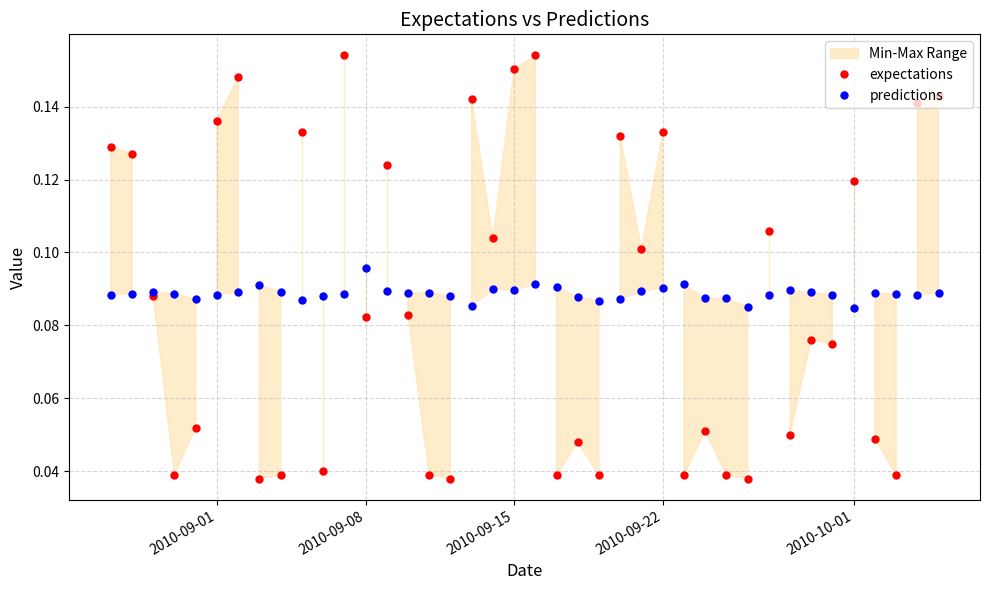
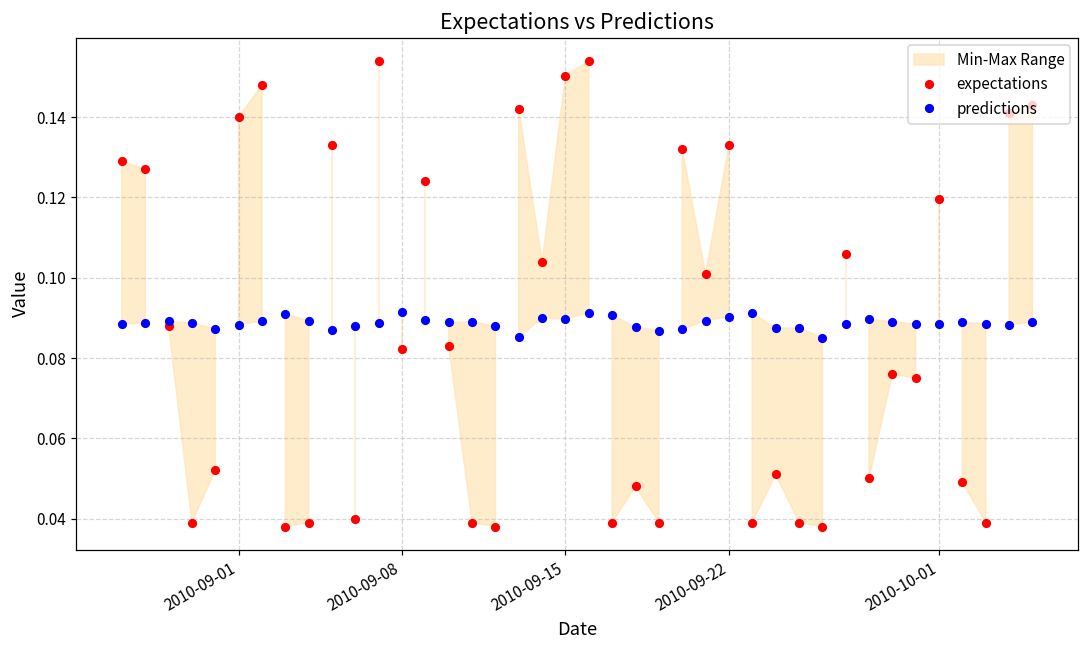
expectations, 2010-09-01: 0.136 -> 0.140
predictions, 2010-09-08: 0.096 -> 0.091
predictions, 2010-10-01: 0.085 -> 0.088
